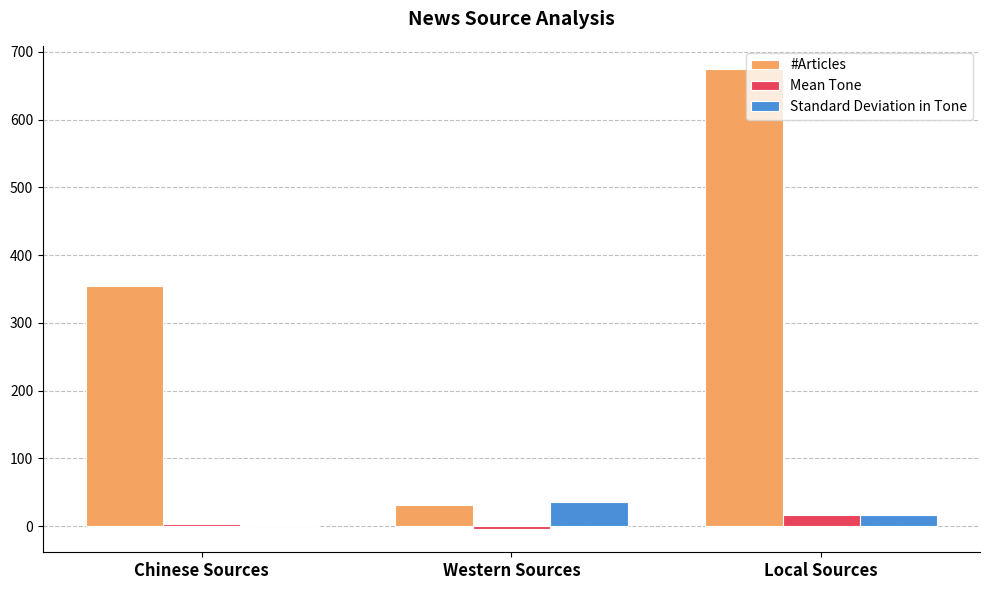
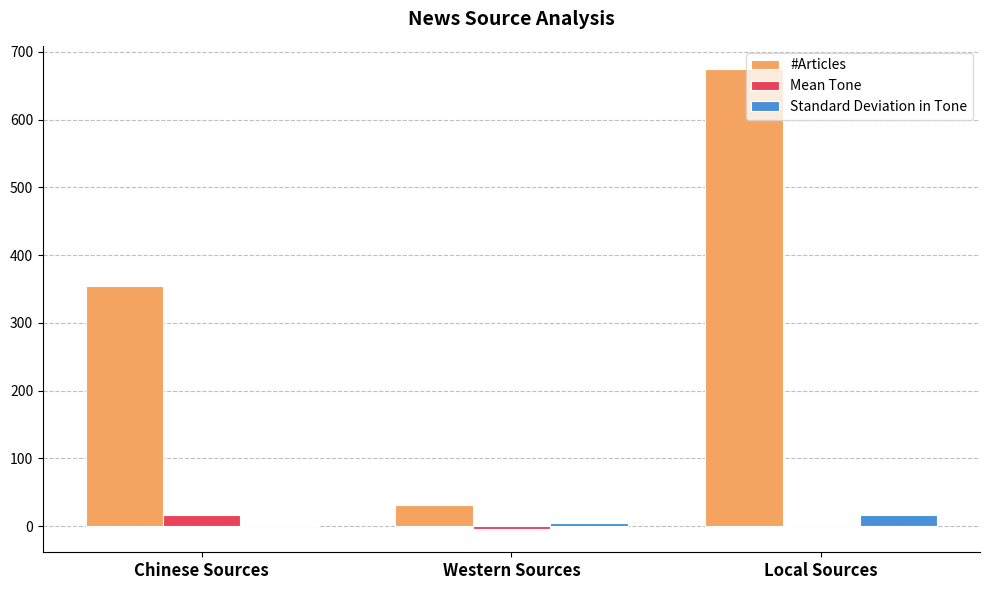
Mean Tone, Chinese Sources: 0 -> 20
Standard Deviation in Tone, Western Sources: 40 -> 10
Mean Tone, Local Sources: 20 -> 0
